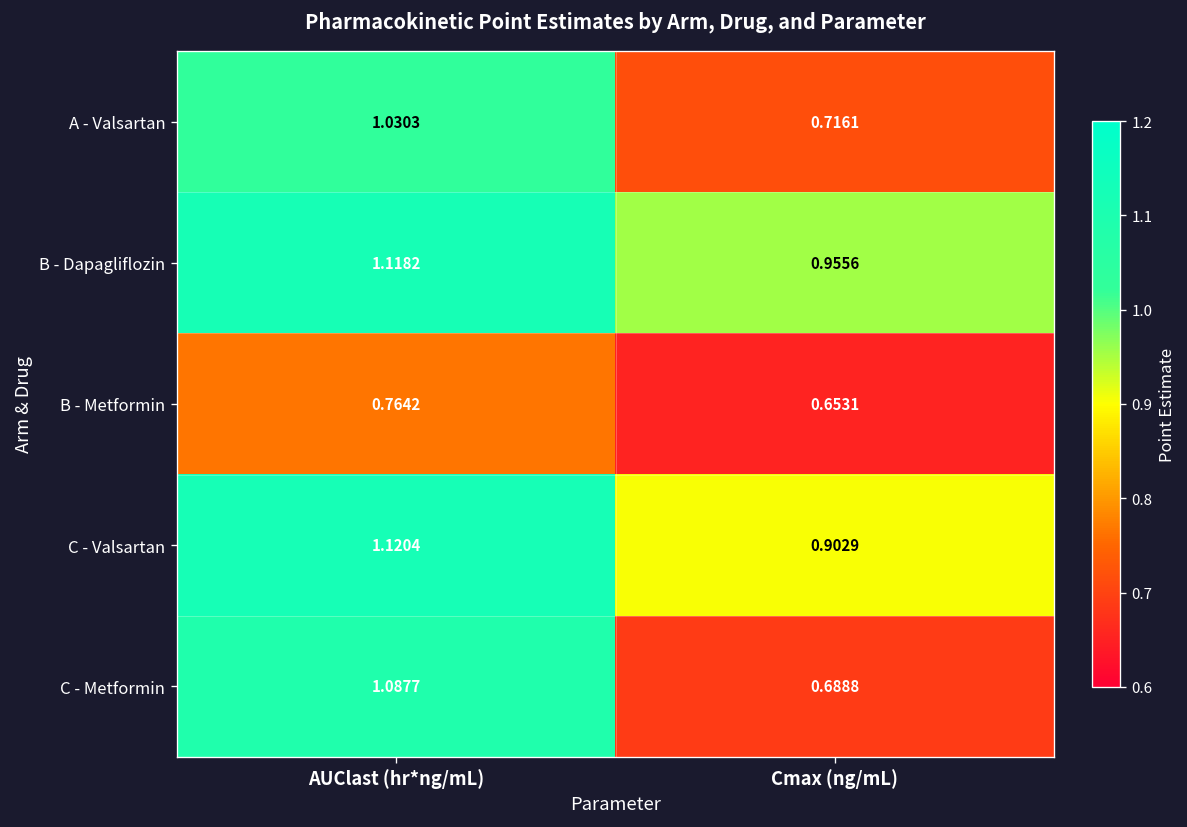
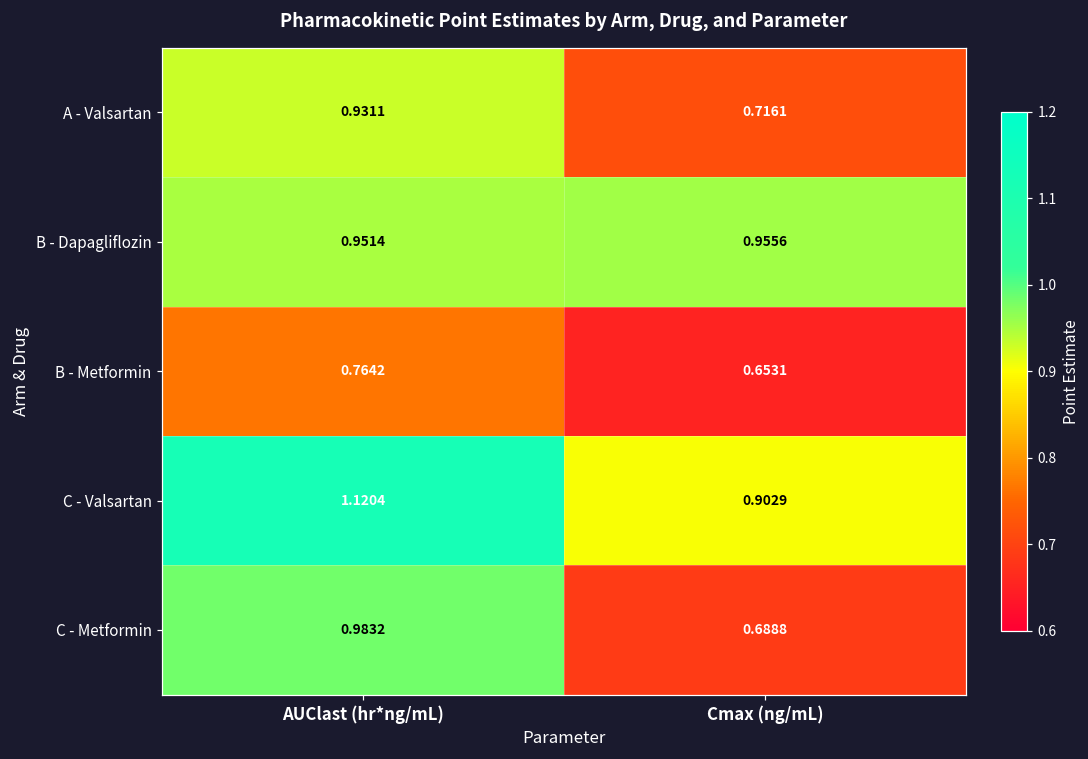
A - Valsartan, AUClast (hr*ng/mL): 1.0303 -> 0.9311
B - Dapagliflozin, AUClast (hr*ng/mL): 1.1182 -> 0.9514
C - Metformin, AUClast (hr*ng/mL): 1.0877 -> 0.9832
